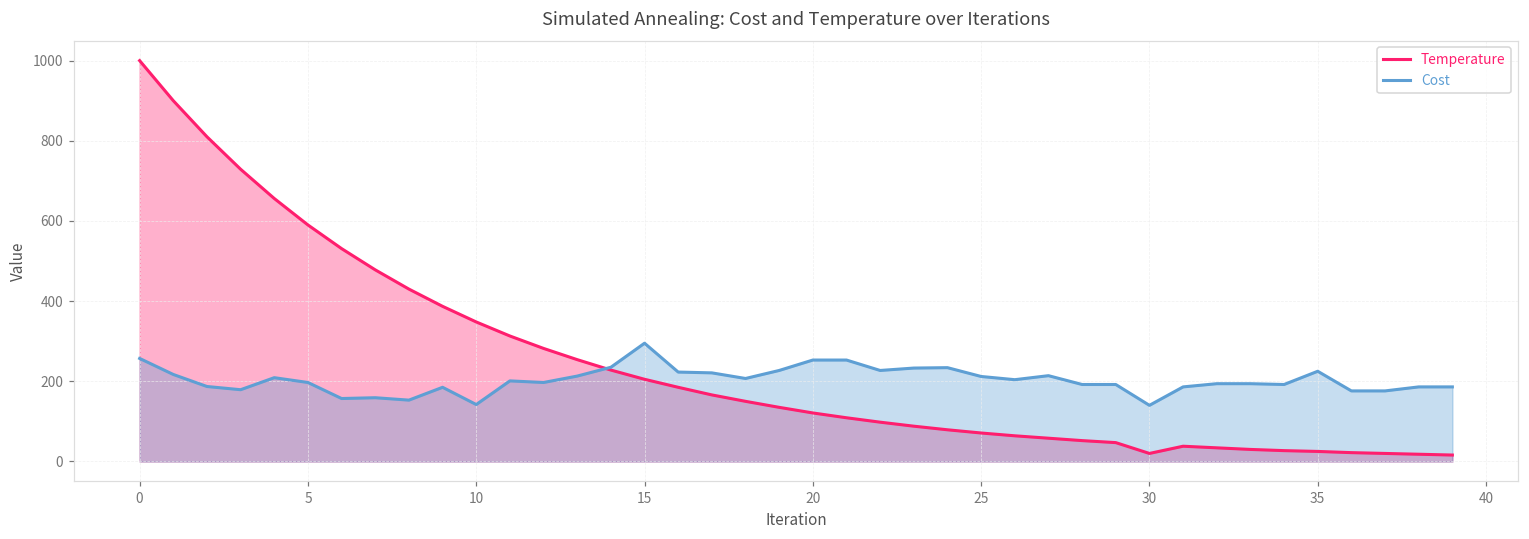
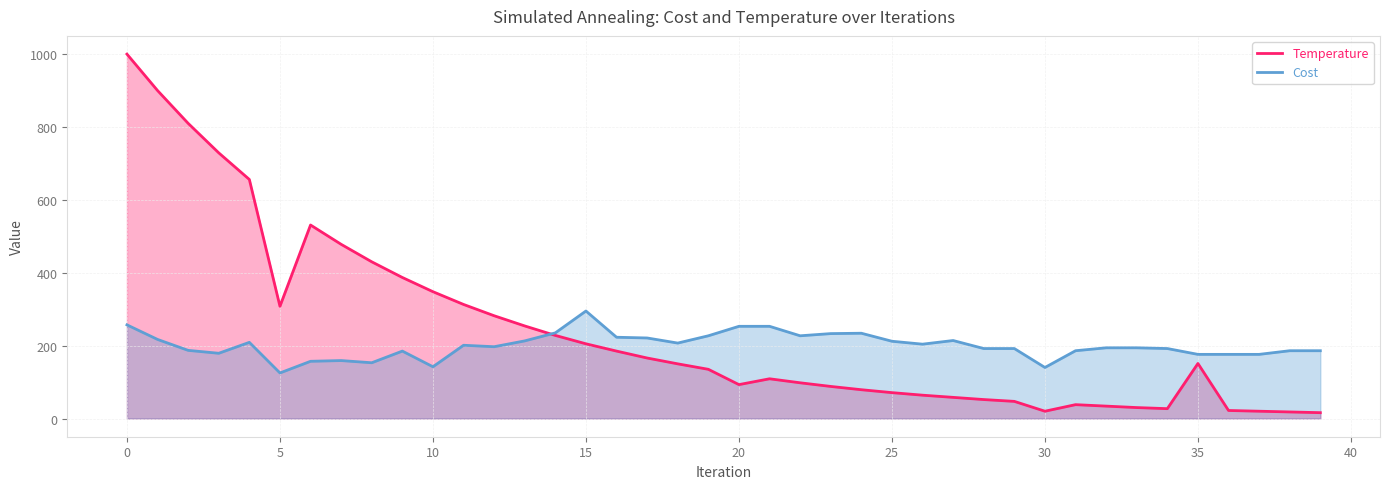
Temperature, 5: 590 -> 310
Cost, 5: 200 -> 130
Temperature, 20: 120 -> 90
Temperature, 35: 30 -> 150
Cost, 35: 230 -> 180
